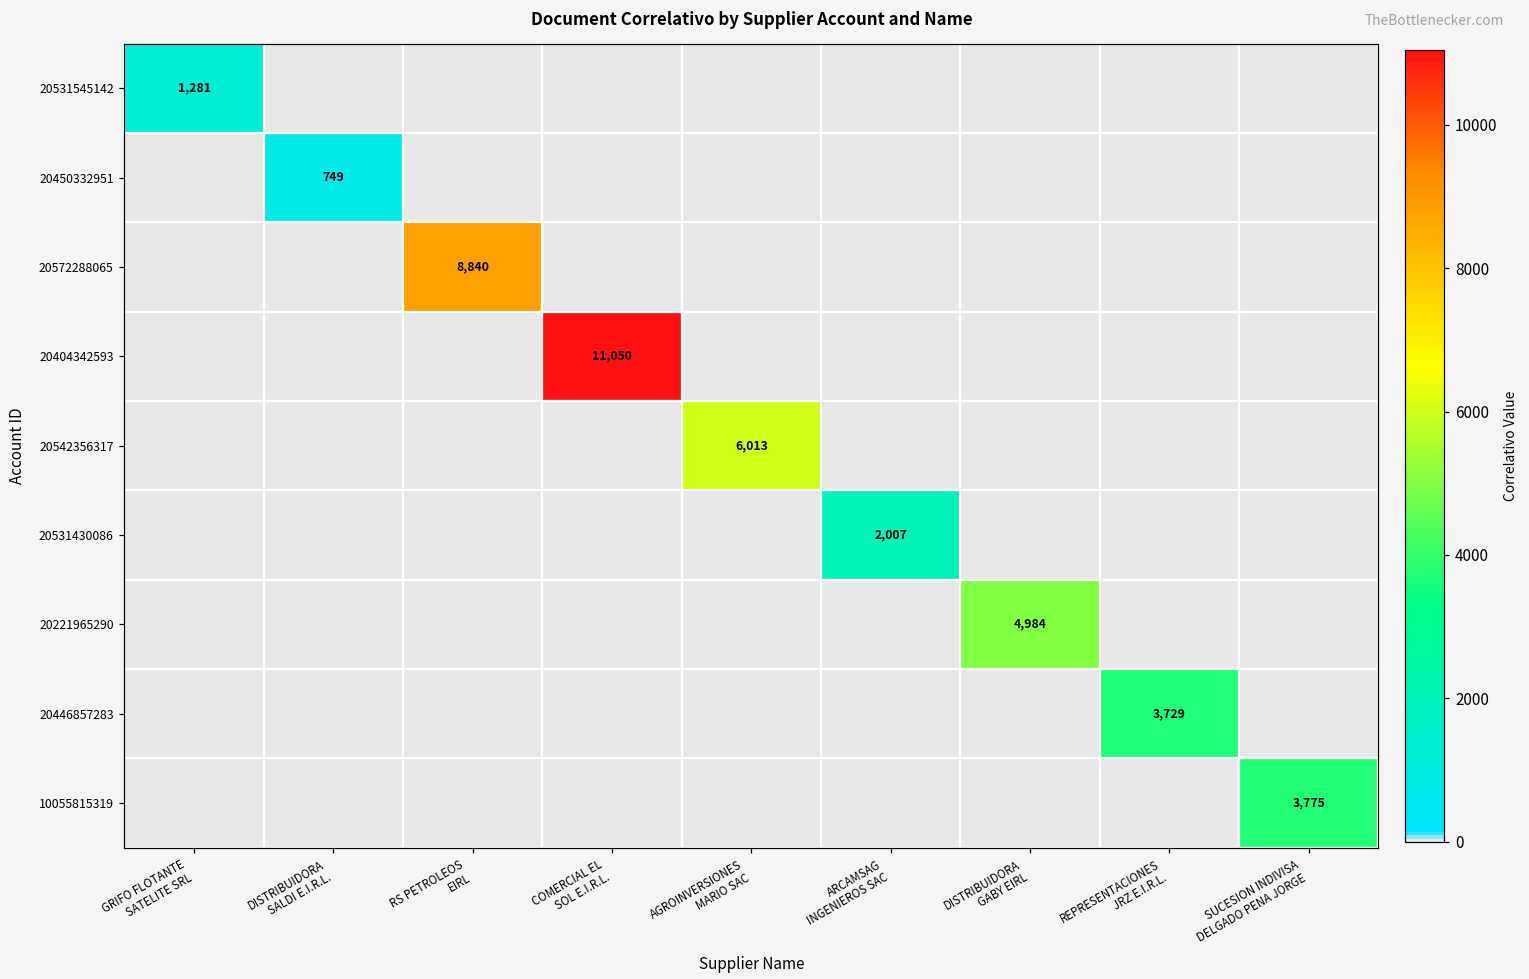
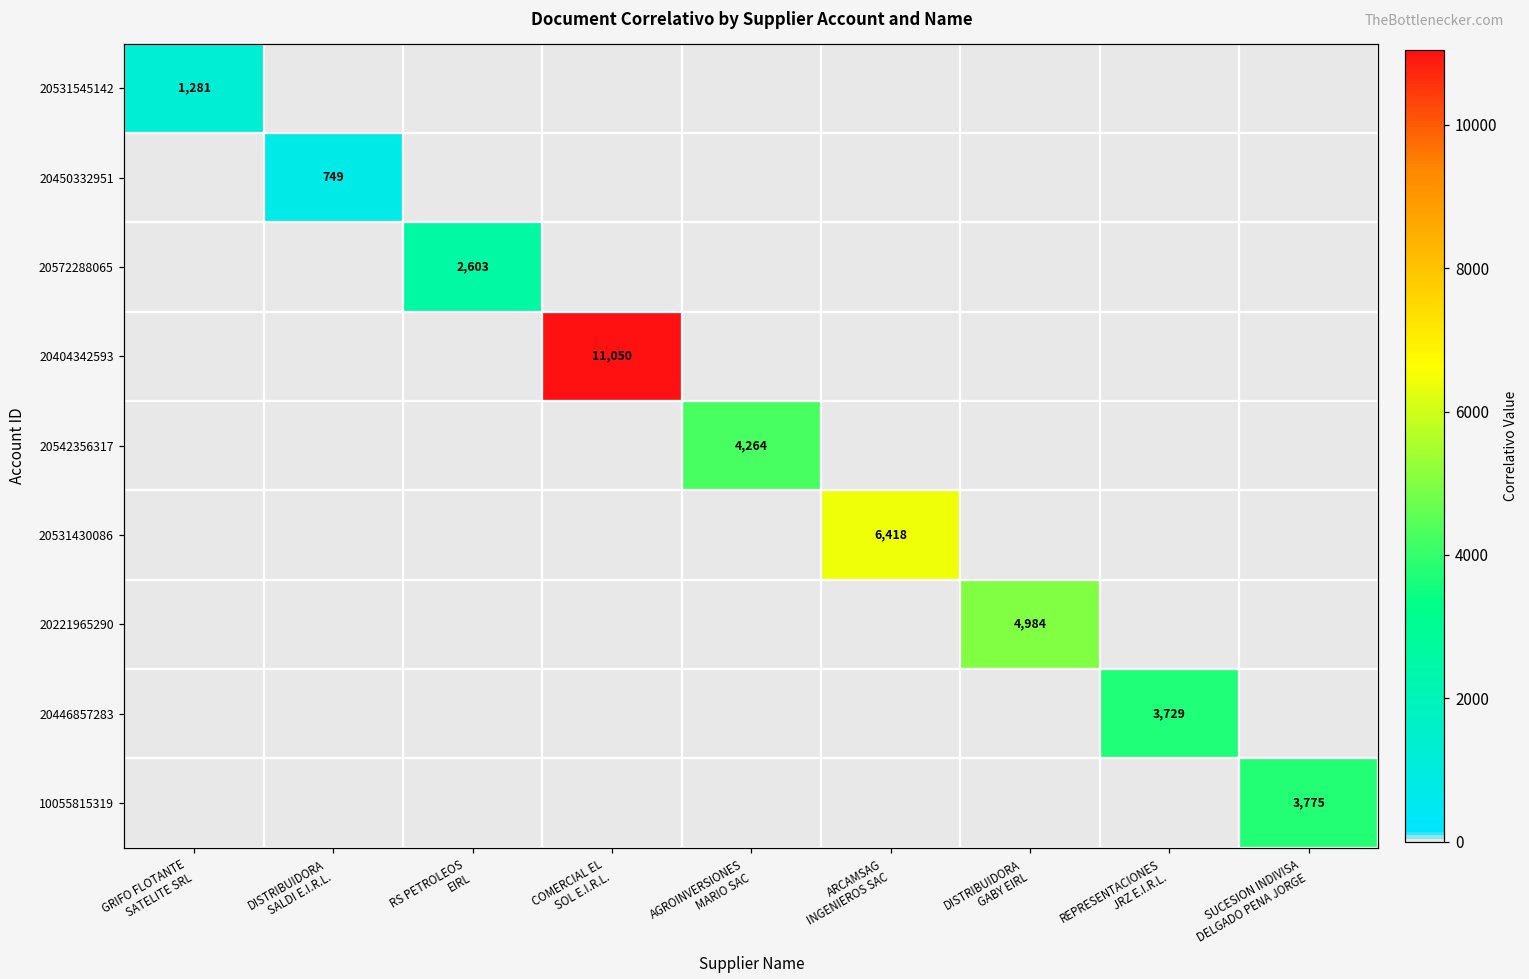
20572288065, RS PETROLEOS EIRL: 8,840 -> 2,603
20542356317, AGROINVERSIONES MARIO SAC: 6,013 -> 4,264
20531430086, ARCAMSAG INGENIEROS SAC: 2,007 -> 6,418
